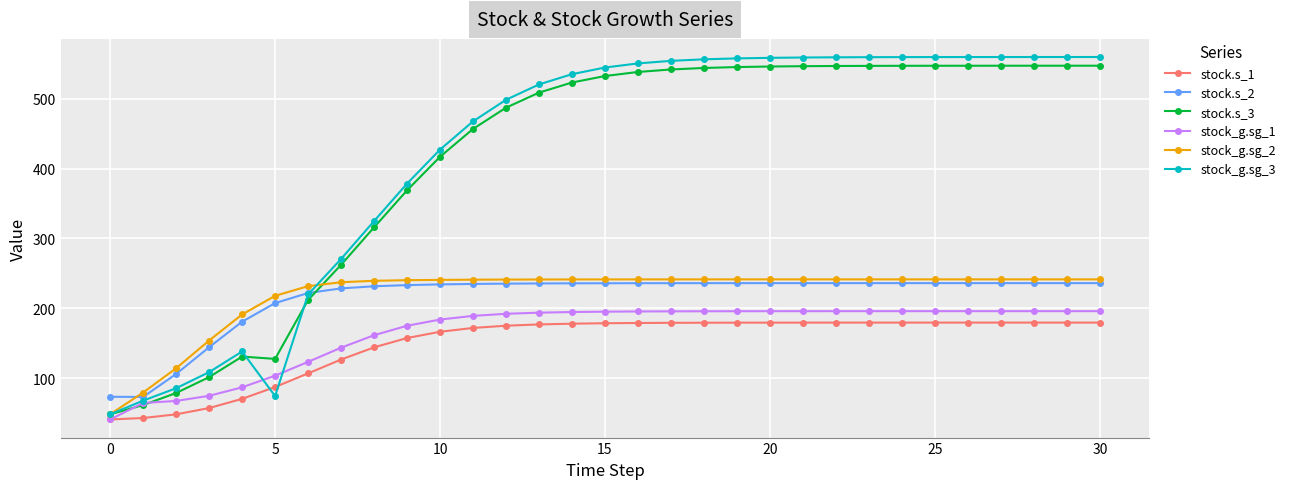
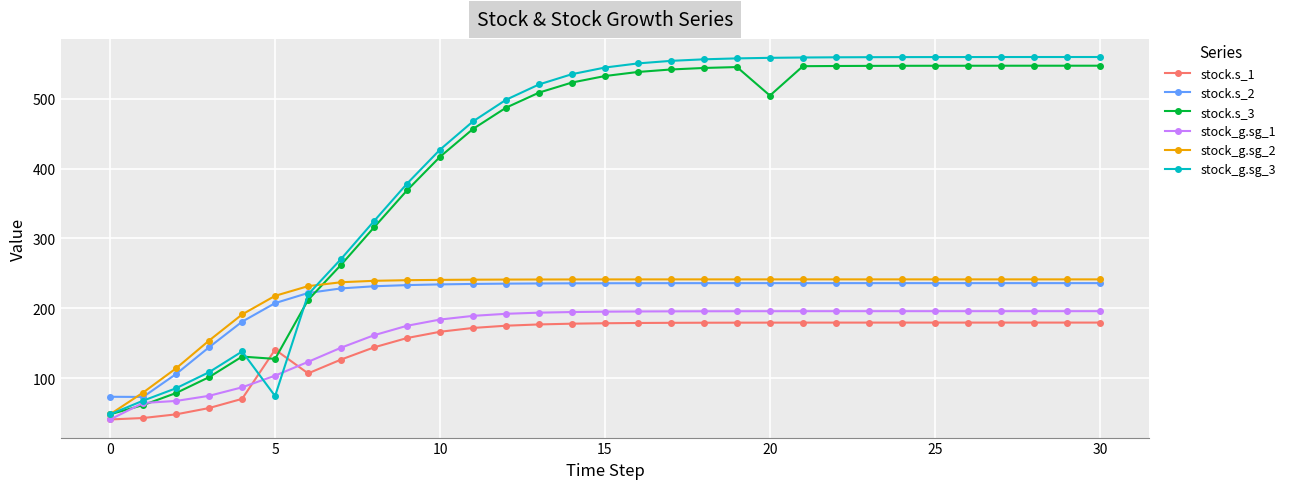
stock.s_1, 5: 90 -> 140
stock.s_3, 20: 550 -> 500
